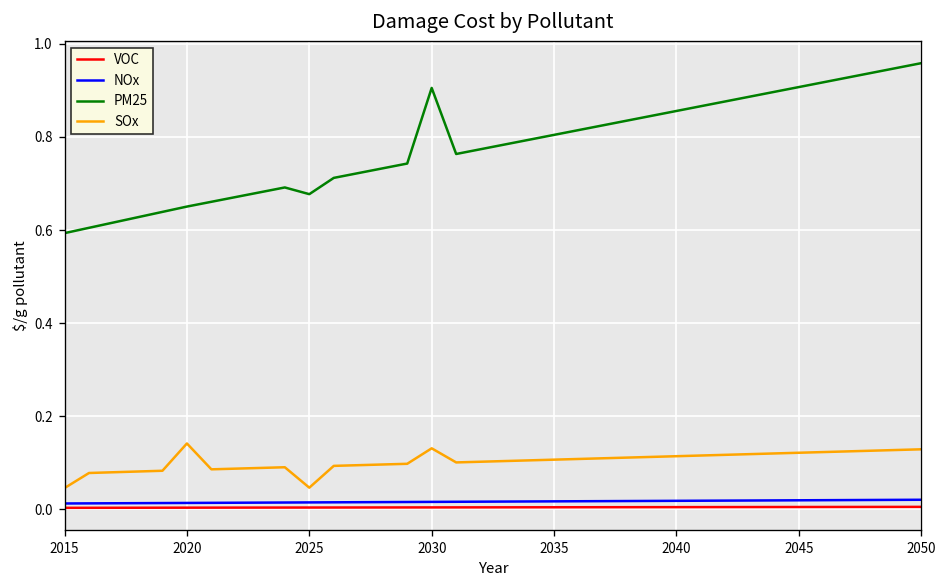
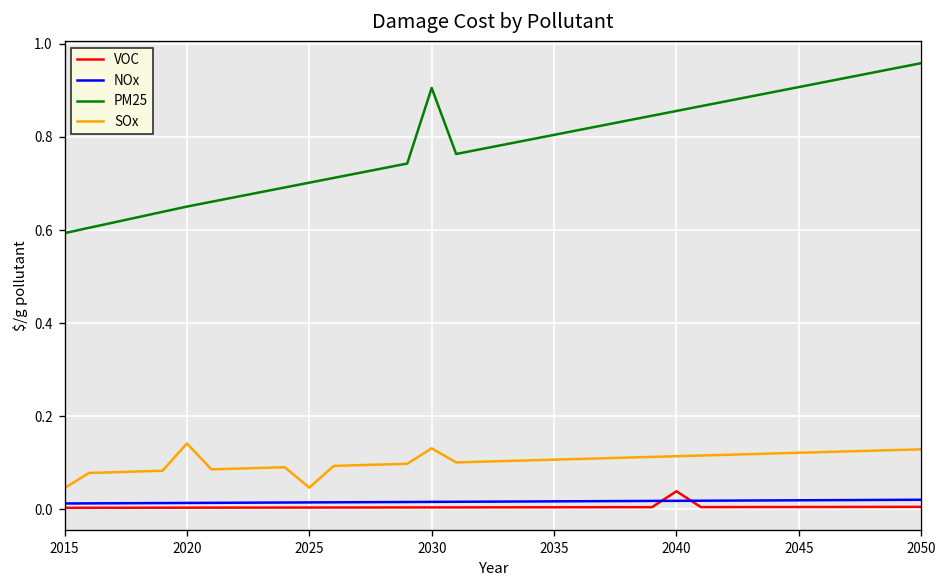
PM25, 2025: 0.68 -> 0.70
VOC, 2040: 0.00 -> 0.04
